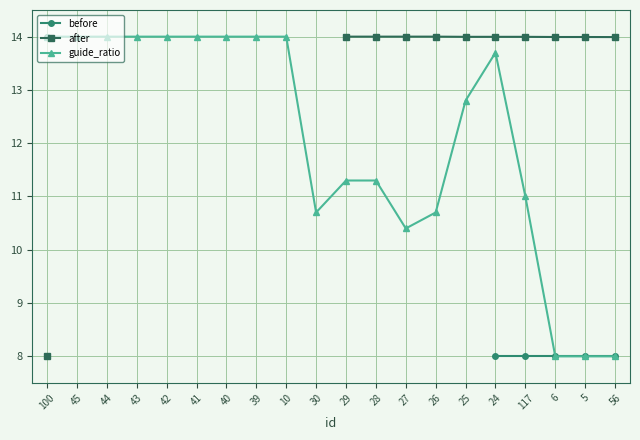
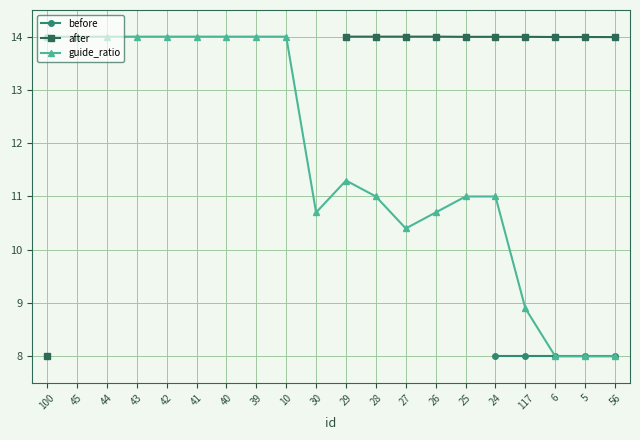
guide_ratio, 28: 11.3 -> 11.0
guide_ratio, 25: 12.8 -> 11.0
guide_ratio, 24: 13.7 -> 11.0
guide_ratio, 117: 11.0 -> 8.9
